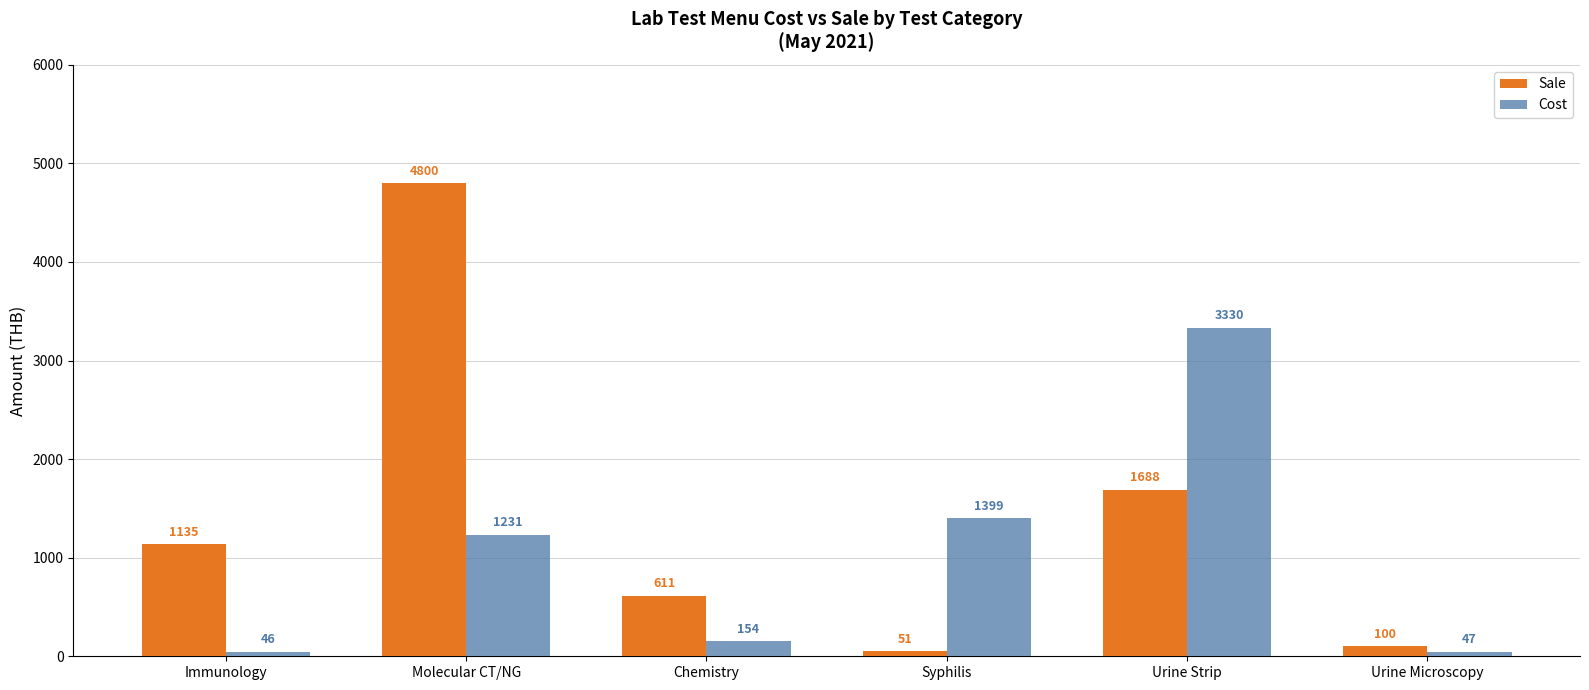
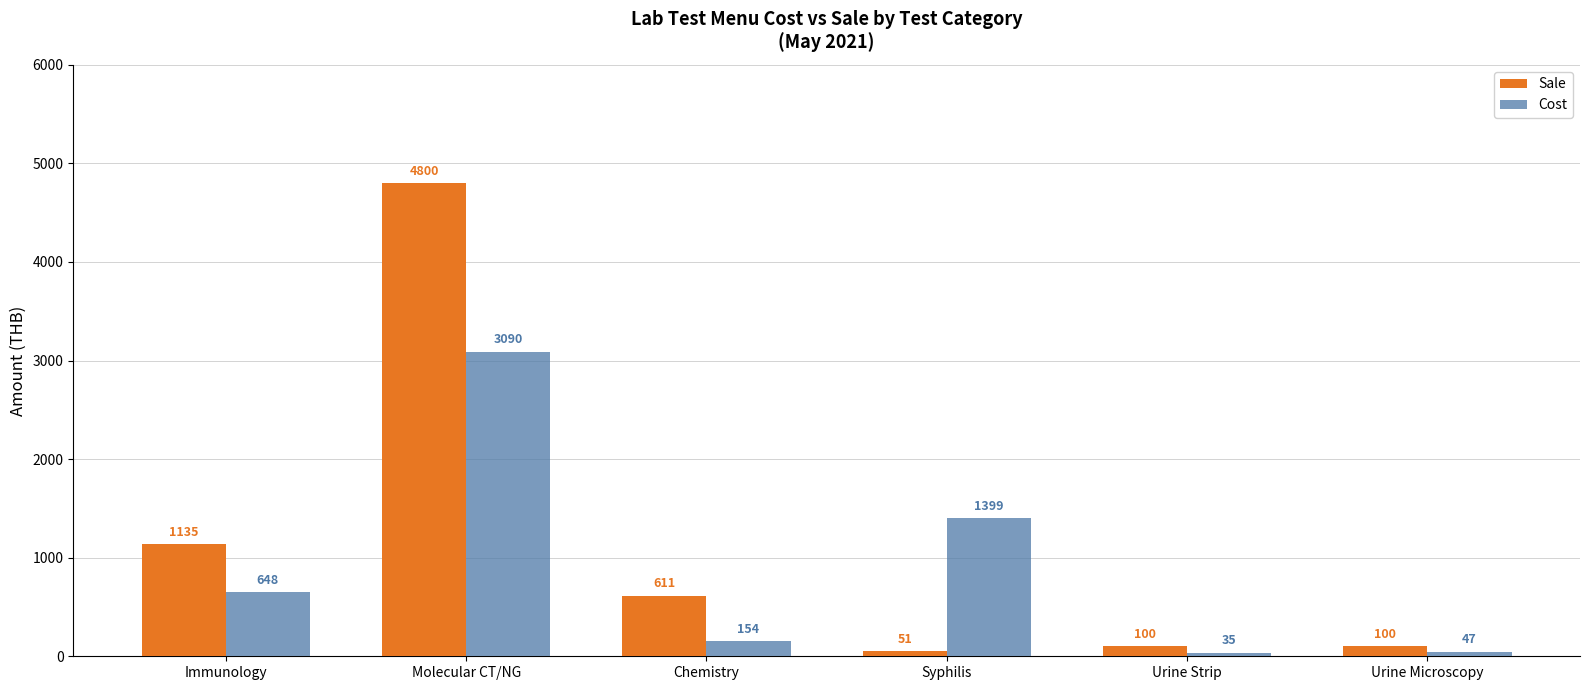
Cost, Immunology: 46 -> 648
Cost, Molecular CT/NG: 1231 -> 3090
Sale, Urine Strip: 1688 -> 100
Cost, Urine Strip: 3330 -> 35
